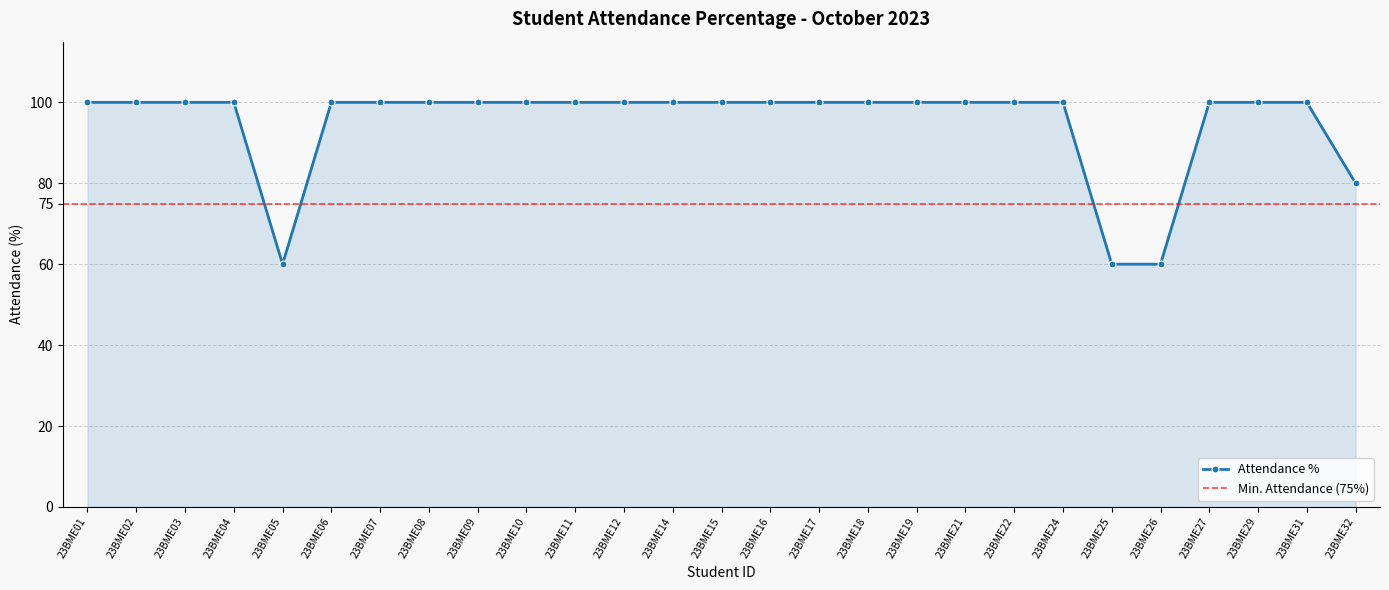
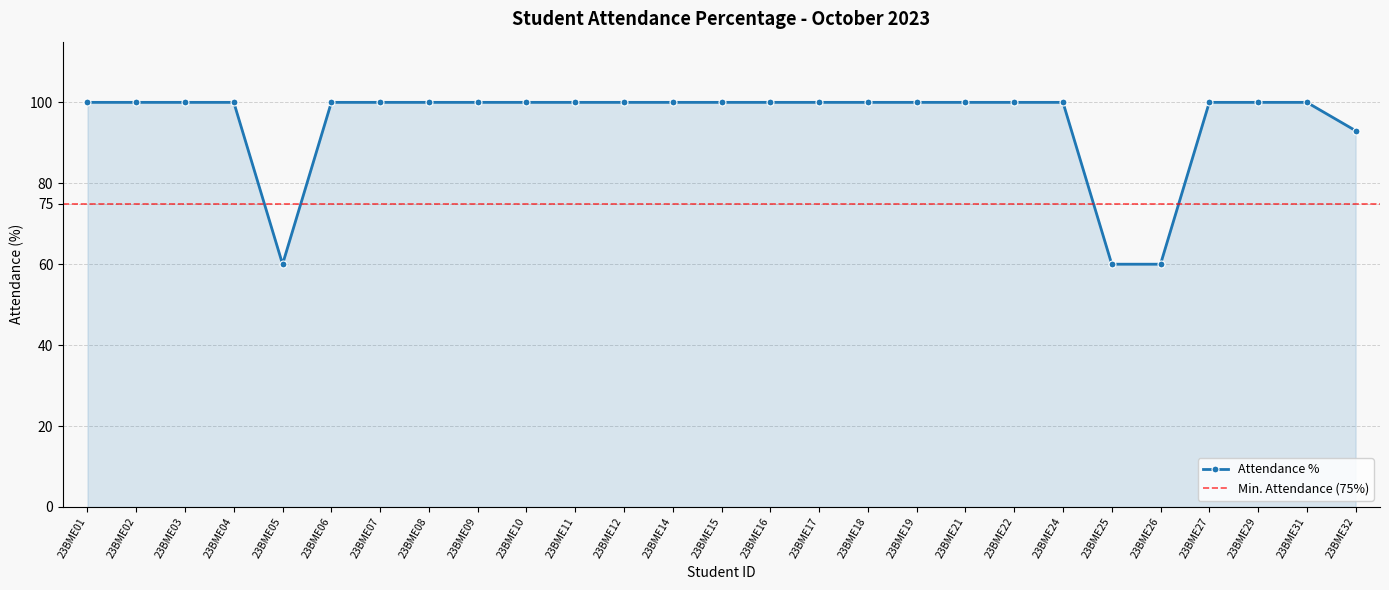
23BME32: 80 -> 93
